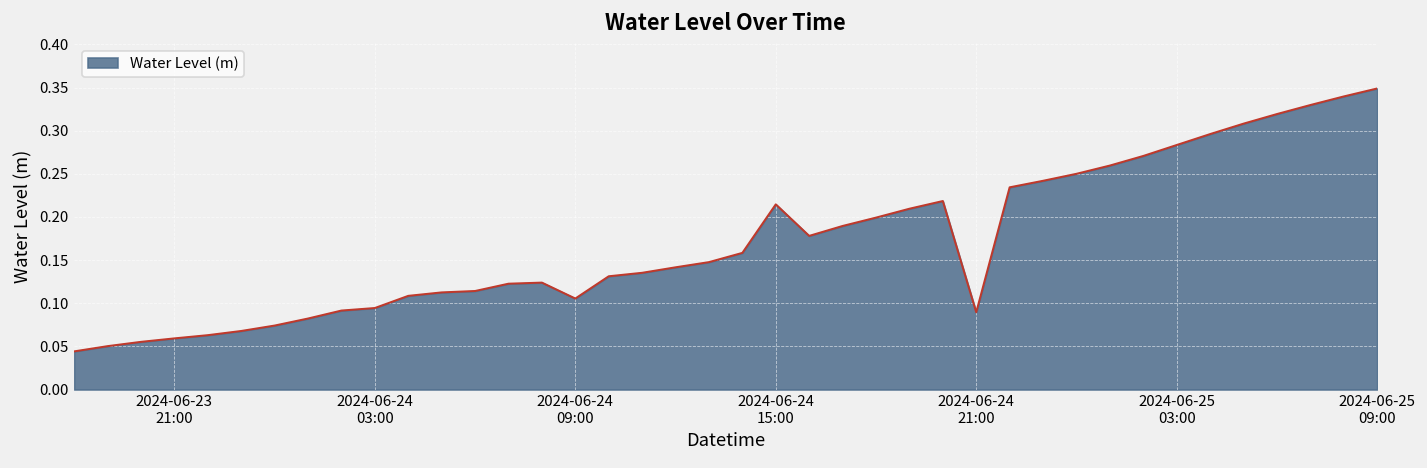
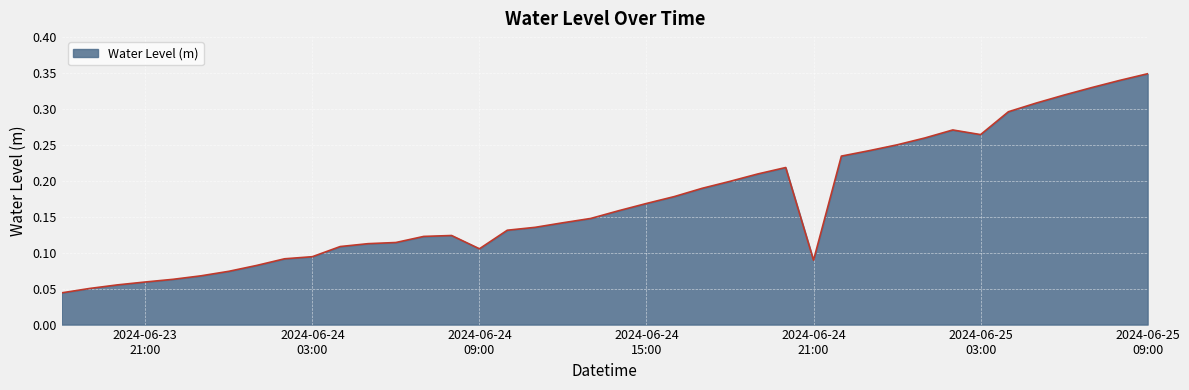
2024-06-24 15:00: 0.21 -> 0.17
2024-06-25 03:00: 0.28 -> 0.26
